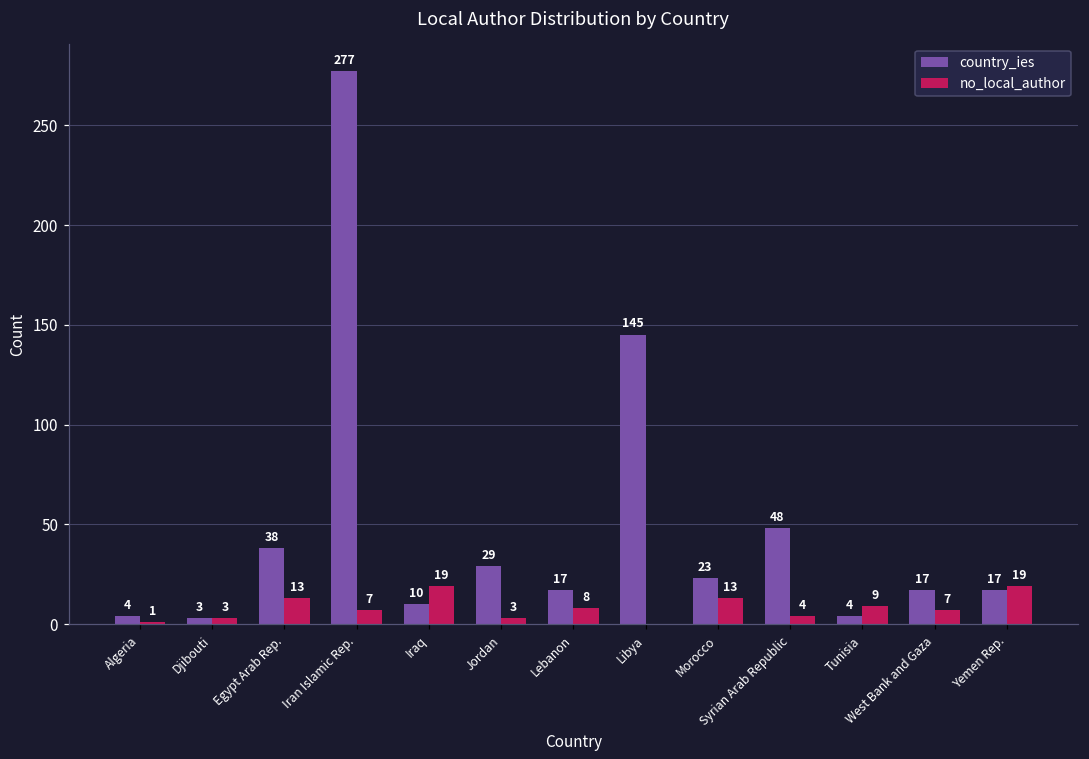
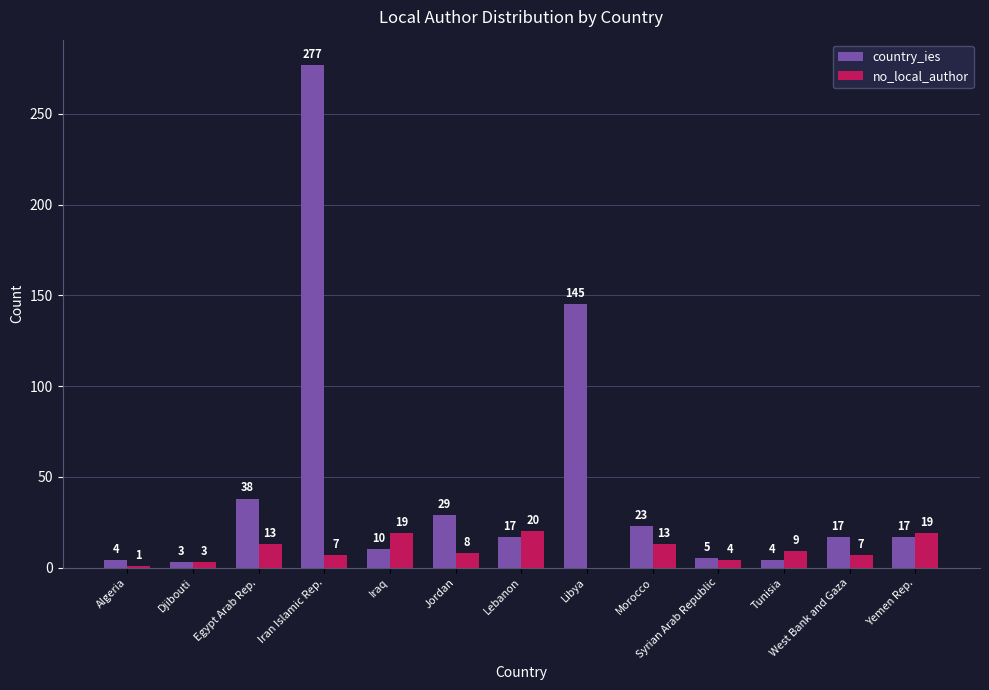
no_local_author, Jordan: 3 -> 8
no_local_author, Lebanon: 8 -> 20
country_ies, Syrian Arab Republic: 48 -> 5
